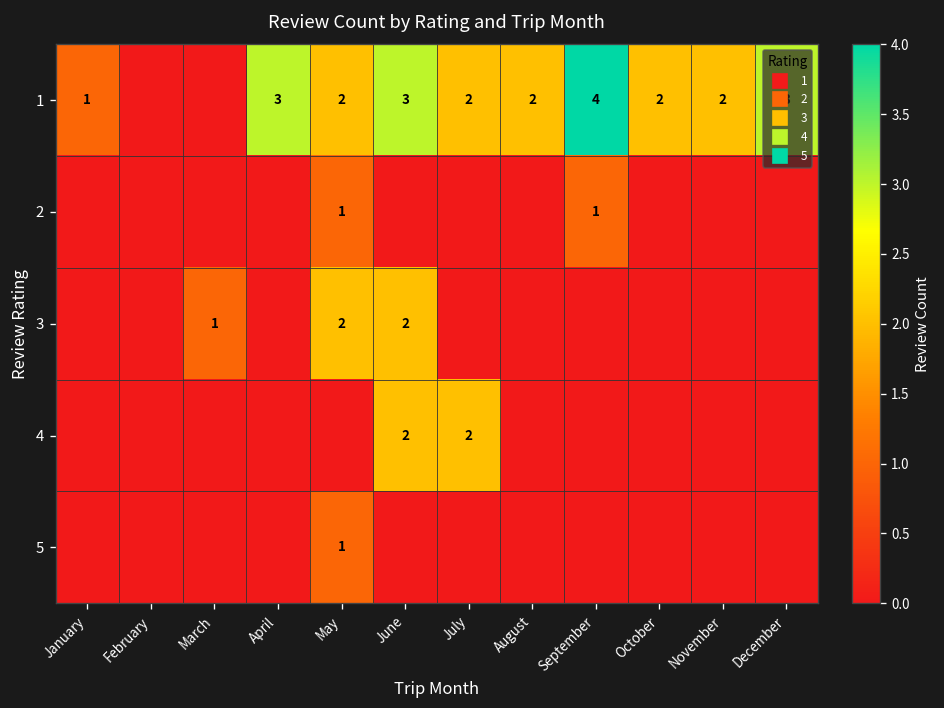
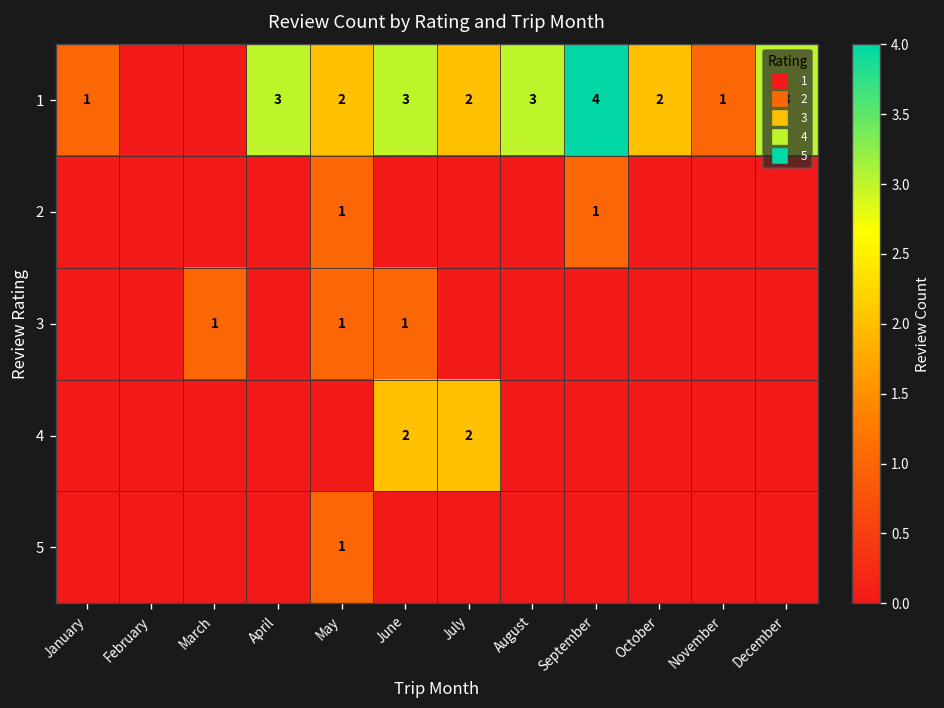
1, August: 2 -> 3
1, November: 2 -> 1
3, May: 2 -> 1
3, June: 2 -> 1
